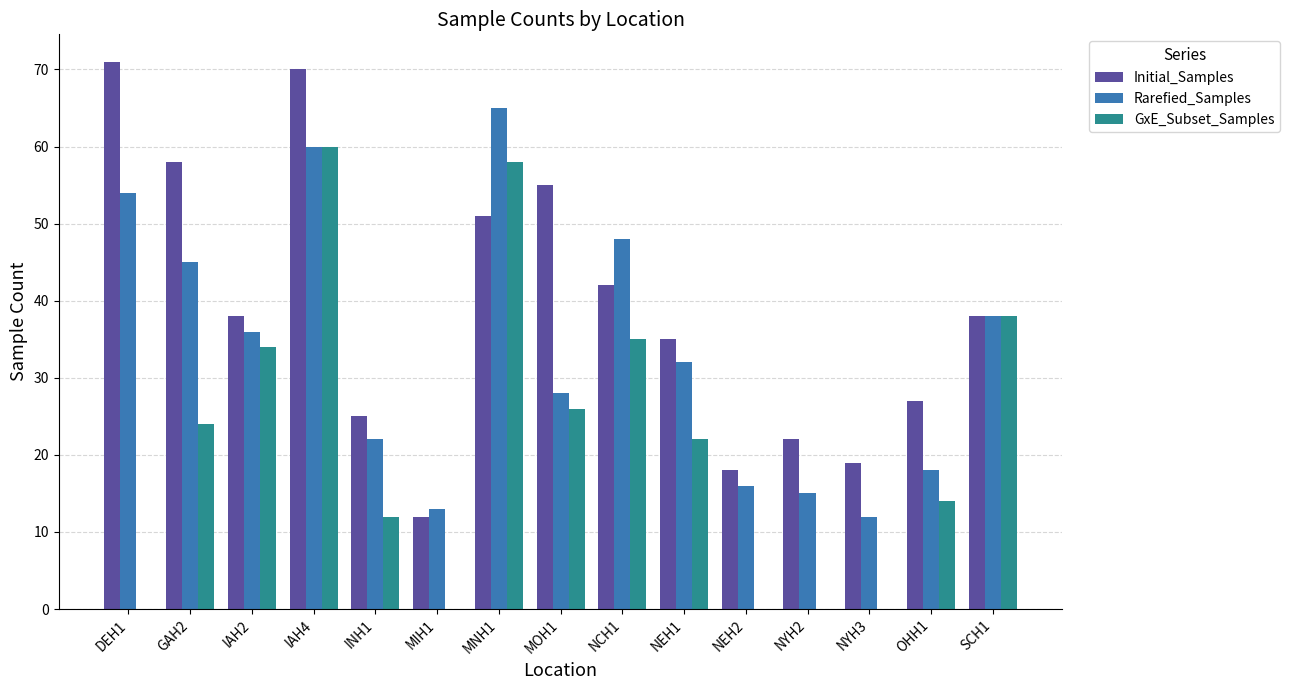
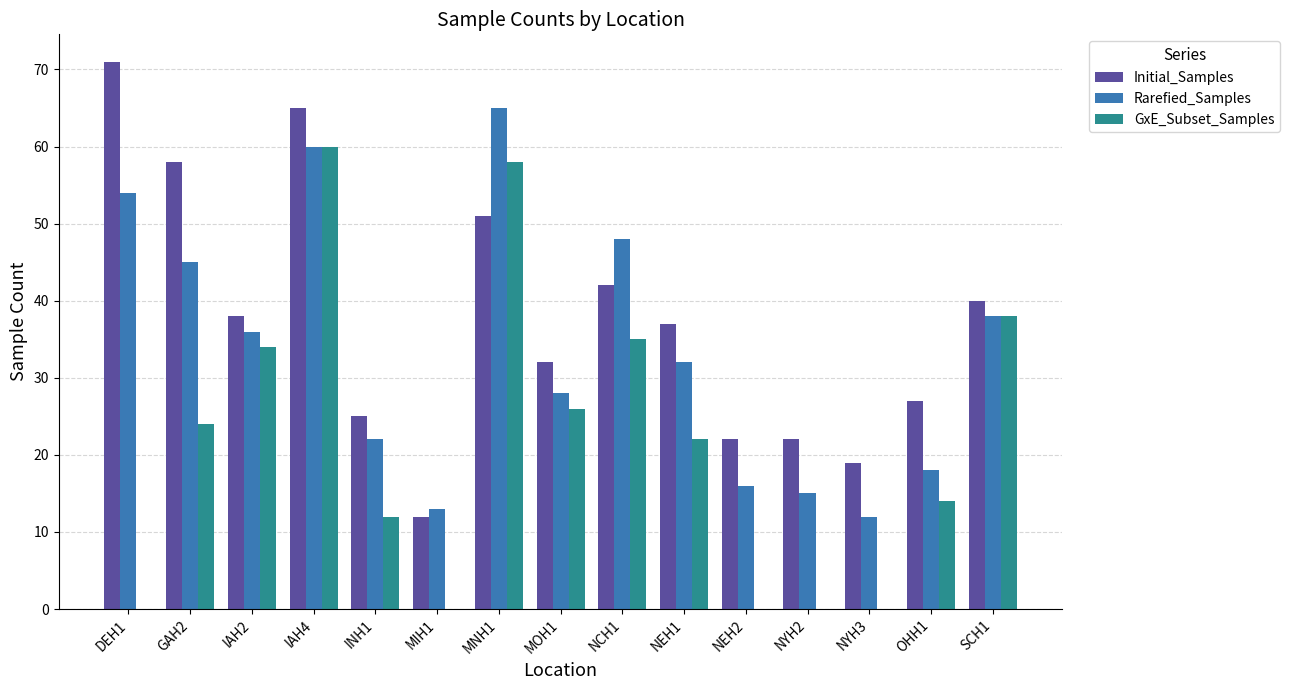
Initial_Samples, IAH4: 70 -> 65
Initial_Samples, MOH1: 55 -> 32
Initial_Samples, NEH1: 35 -> 37
Initial_Samples, NEH2: 18 -> 22
Initial_Samples, SCH1: 38 -> 40
